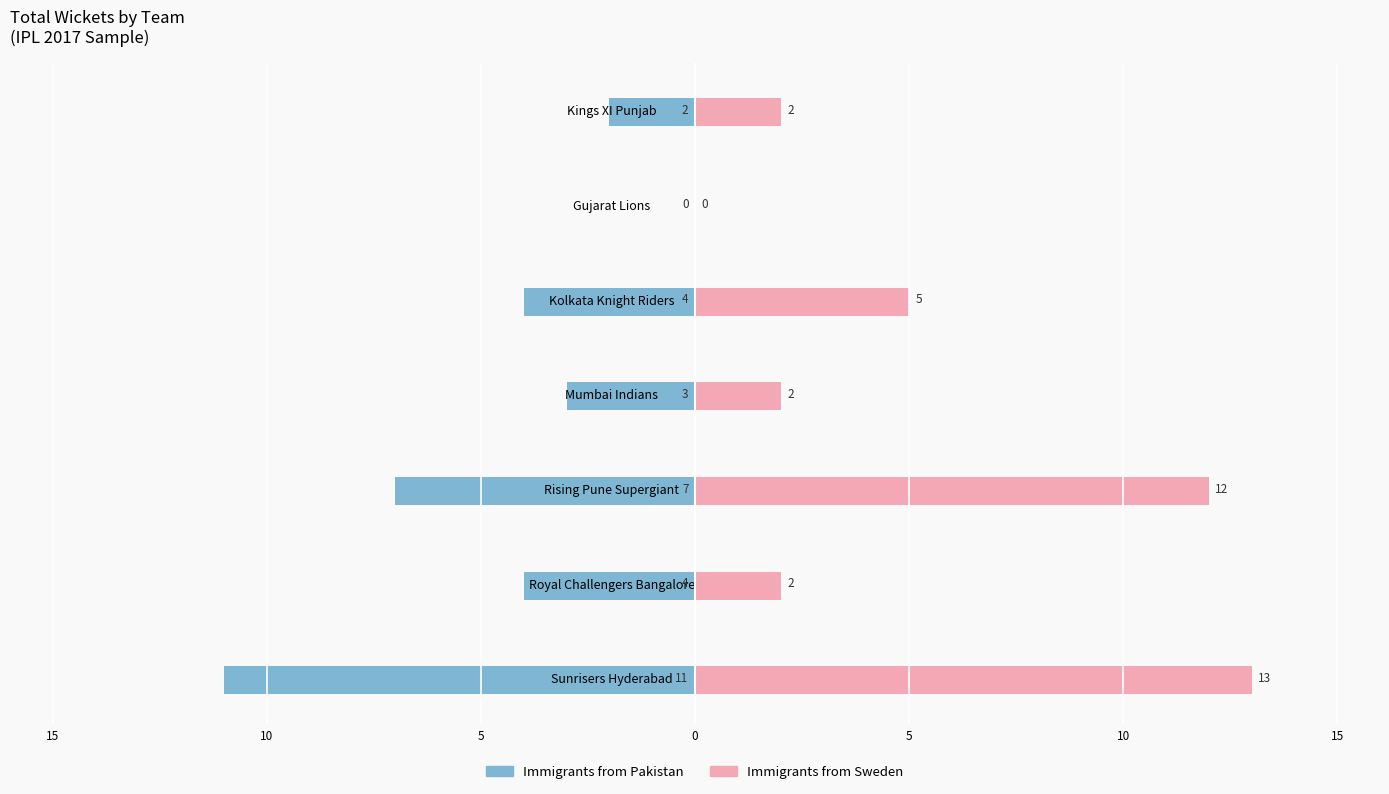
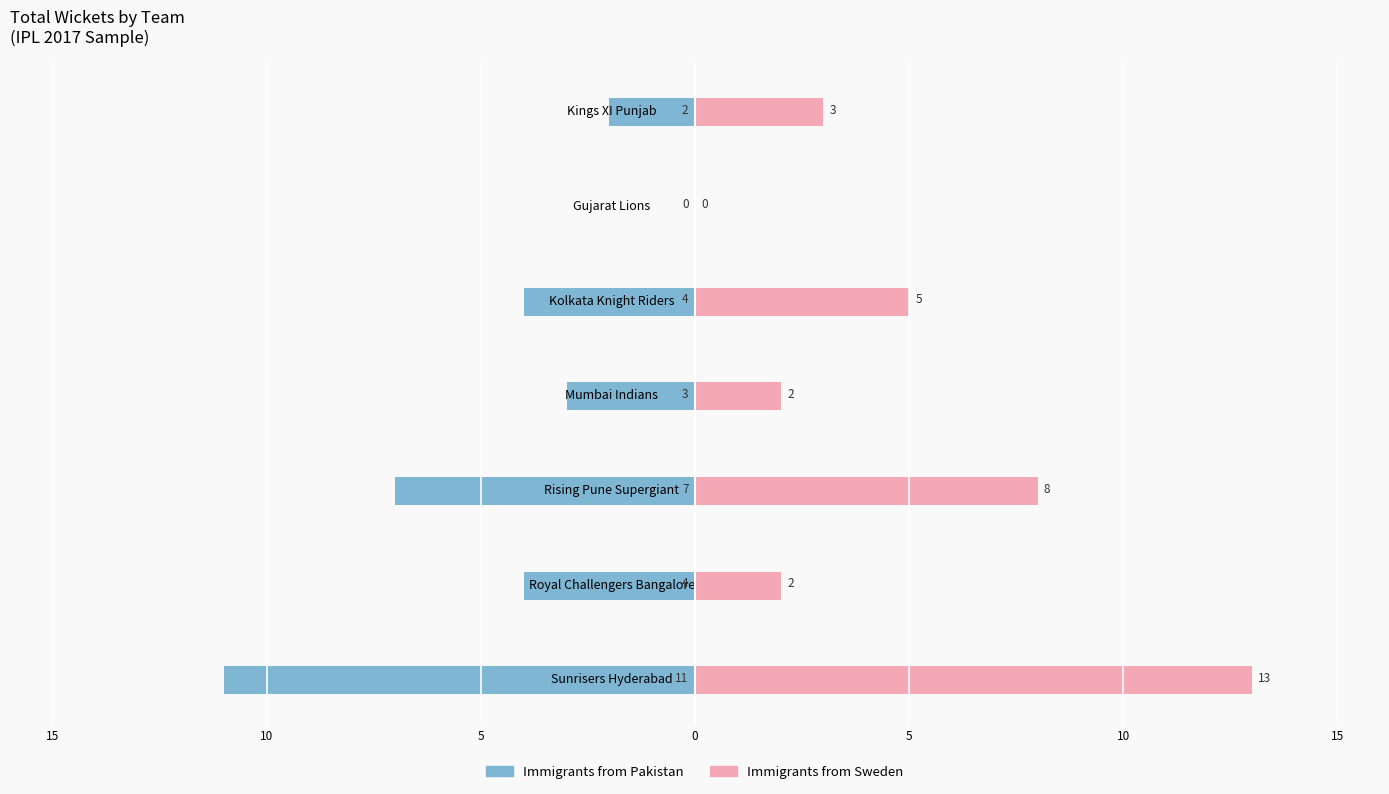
Immigrants from Sweden, Kings XI Punjab: 2 -> 3
Immigrants from Sweden, Rising Pune Supergiant: 12 -> 8
